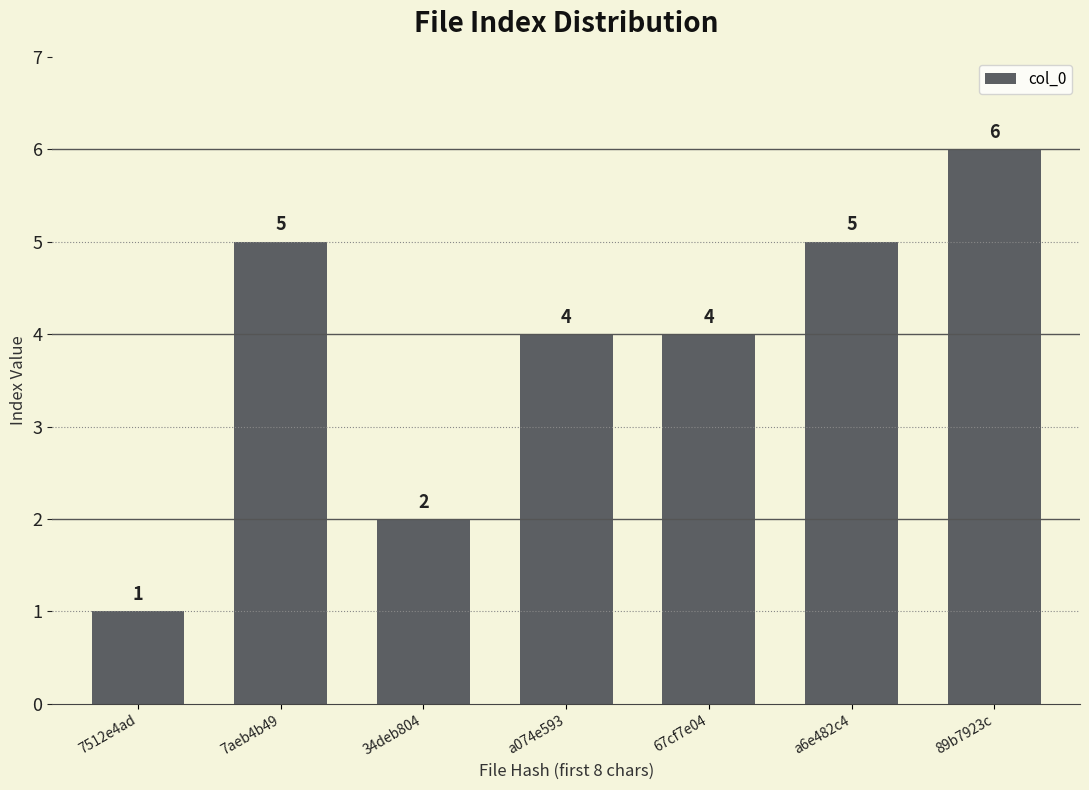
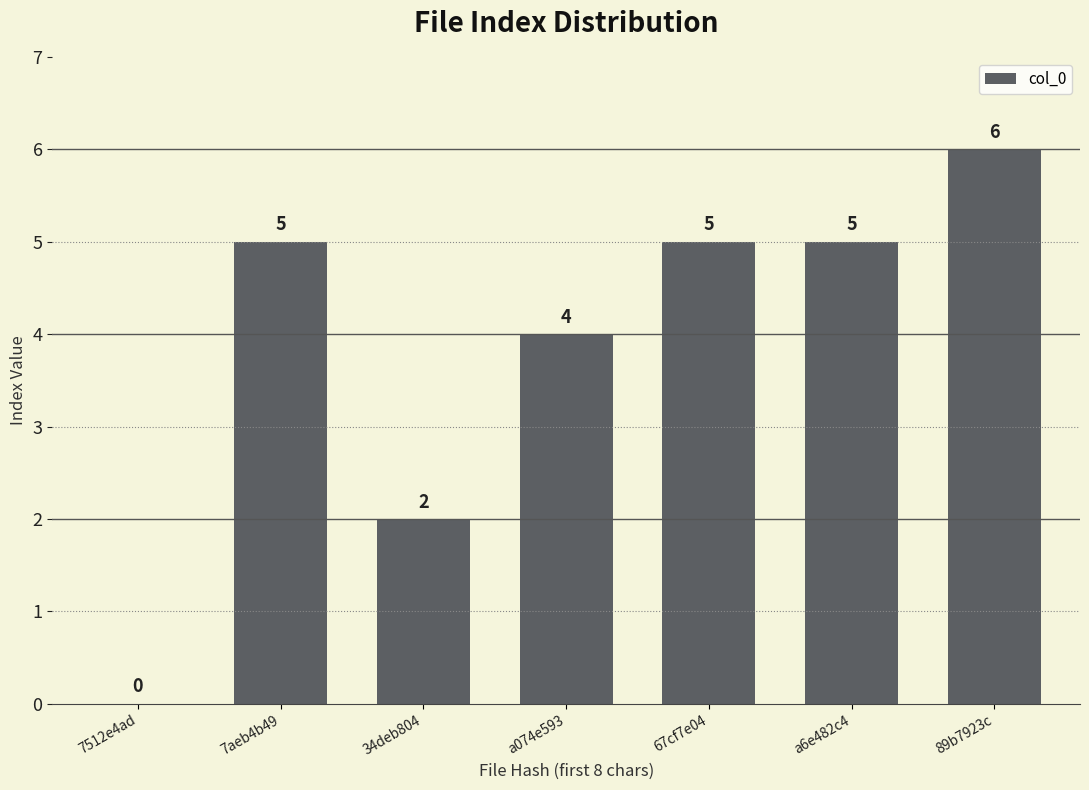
7512e4ad: 1 -> 0
67cf7e04: 4 -> 5
